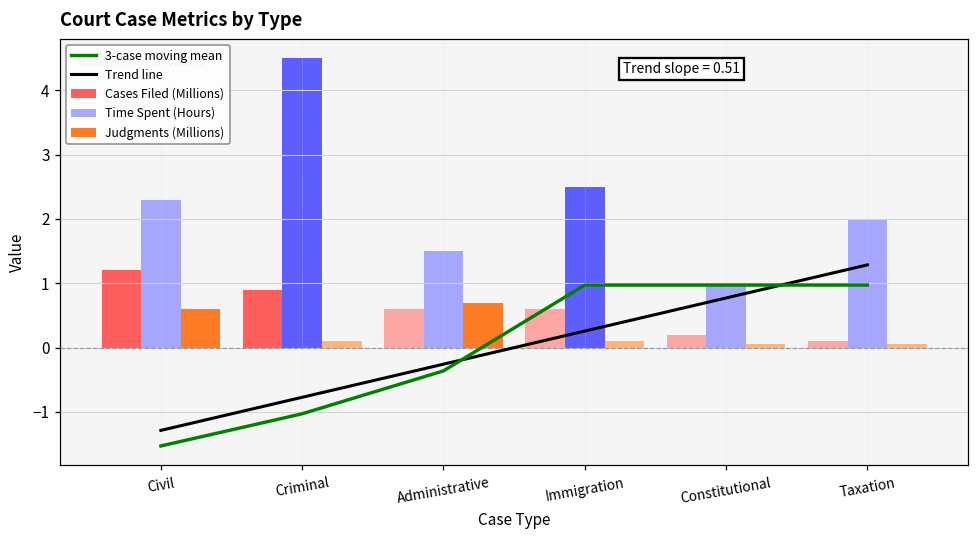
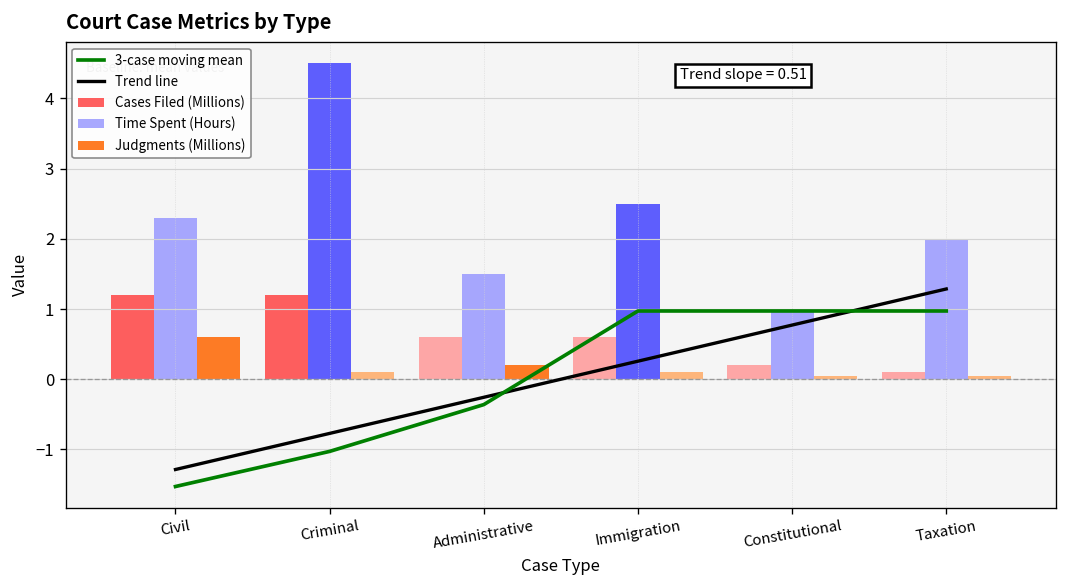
Cases Filed (Millions), Criminal: 0.9 -> 1.2
Judgments (Millions), Administrative: 0.7 -> 0.2
